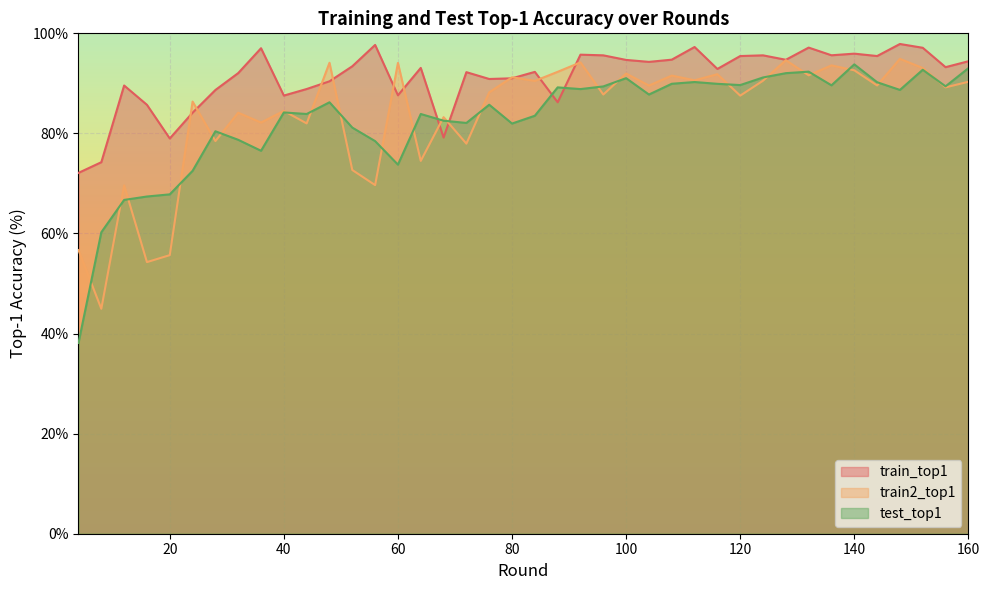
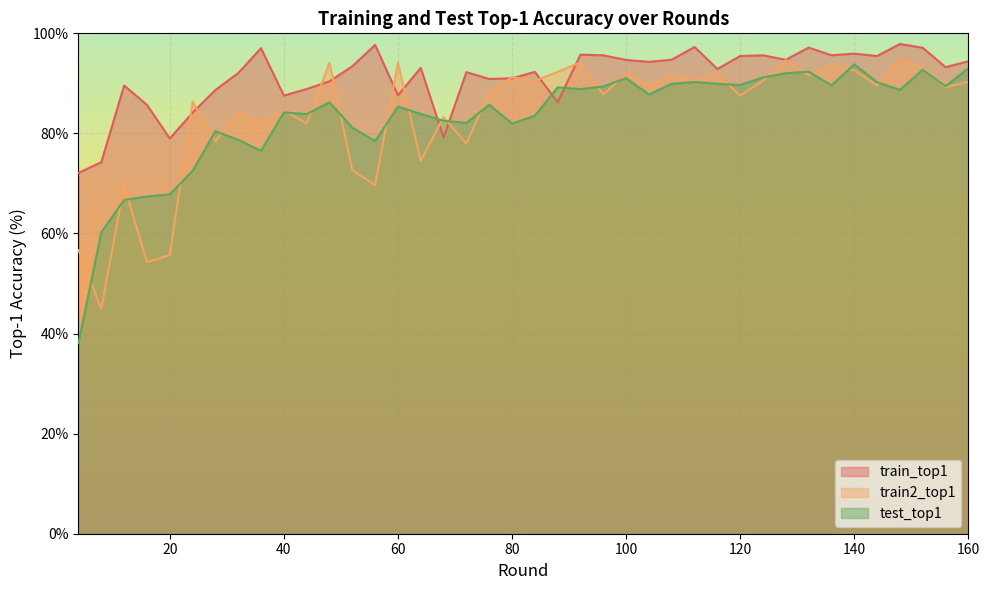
test_top1, 60: 74% -> 85%
